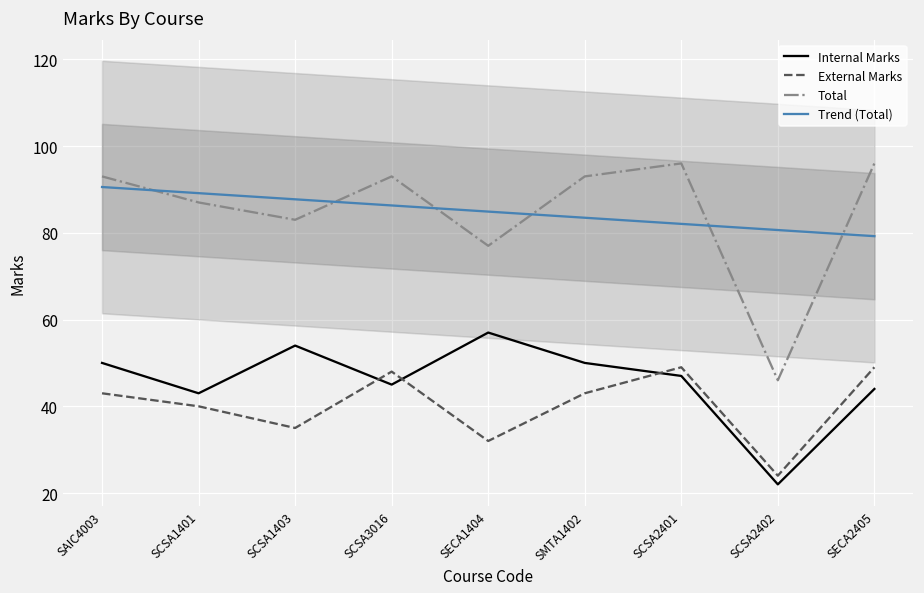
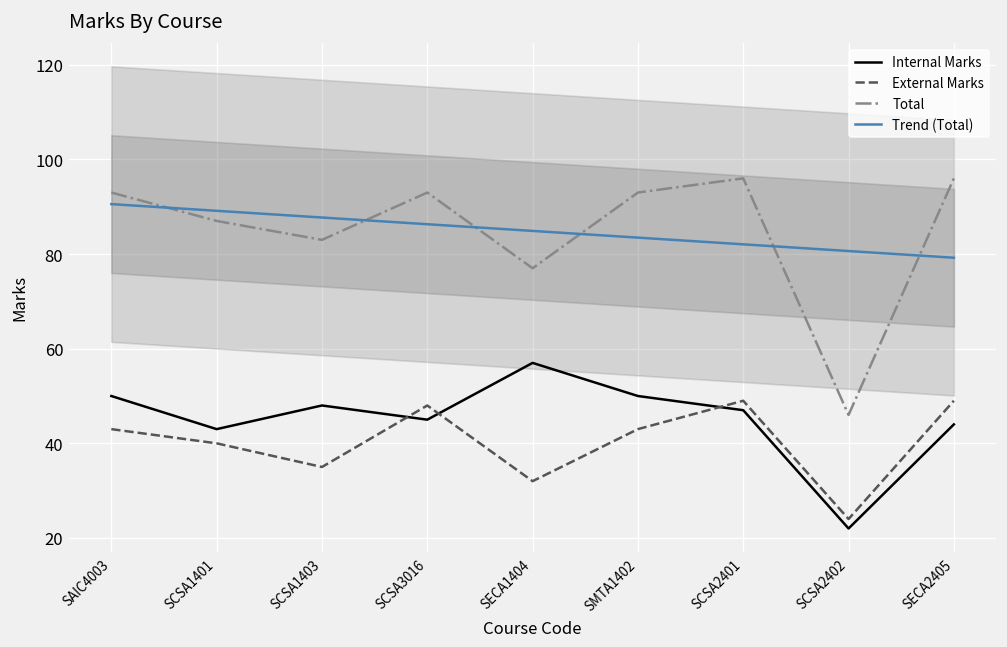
Internal Marks, SCSA1403: 54 -> 48
